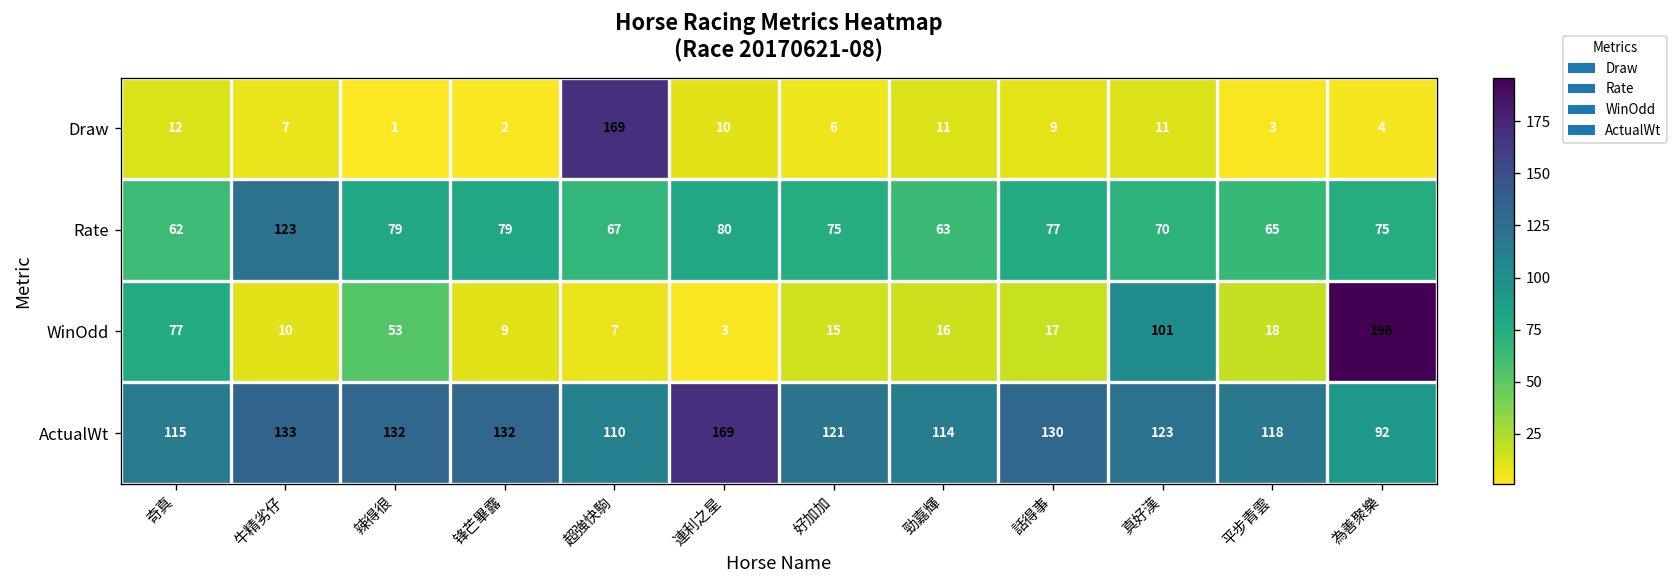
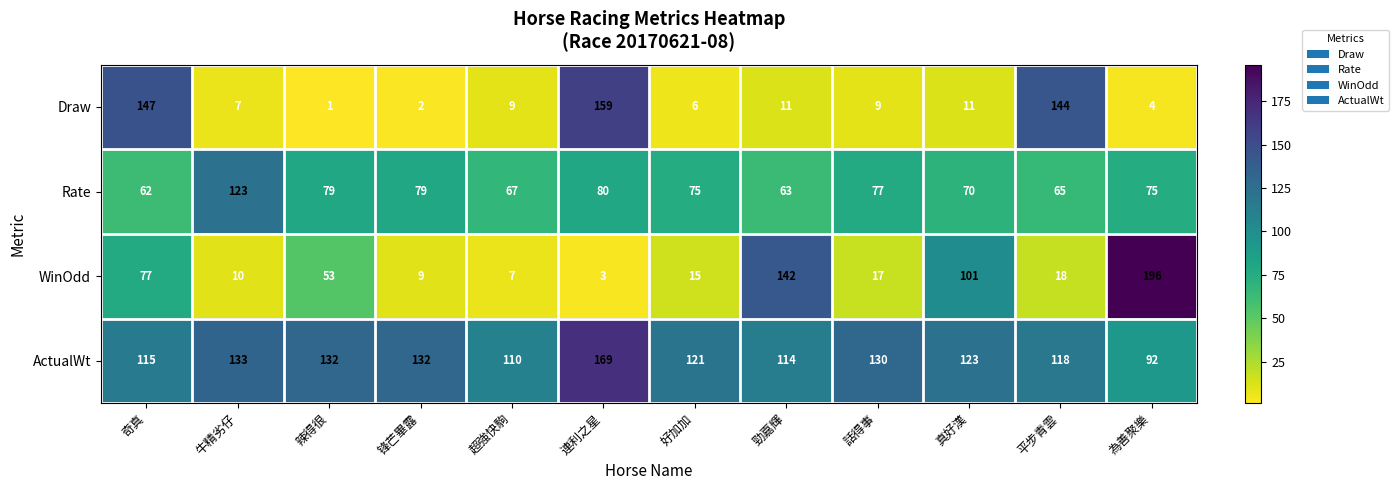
Draw, 奇真: 12 -> 147
Draw, 超強快駒: 169 -> 9
Draw, 連利之星: 10 -> 159
Draw, 平步青雲: 3 -> 144
WinOdd, 勁嘉輝: 16 -> 142
